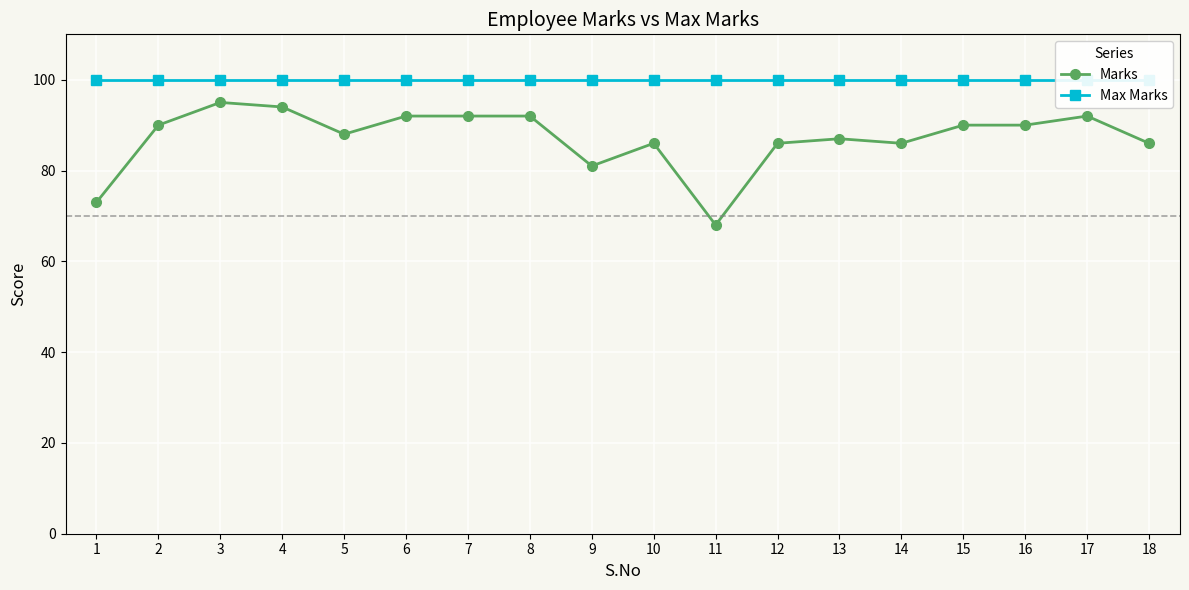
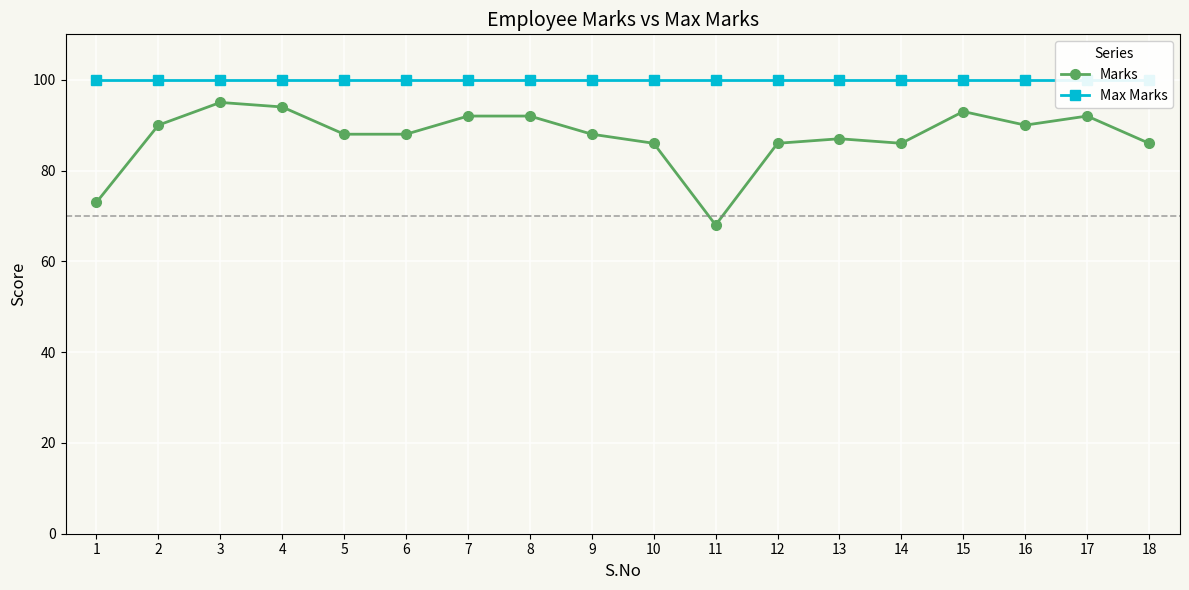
Marks, 6: 92 -> 88
Marks, 9: 81 -> 88
Marks, 15: 90 -> 93
